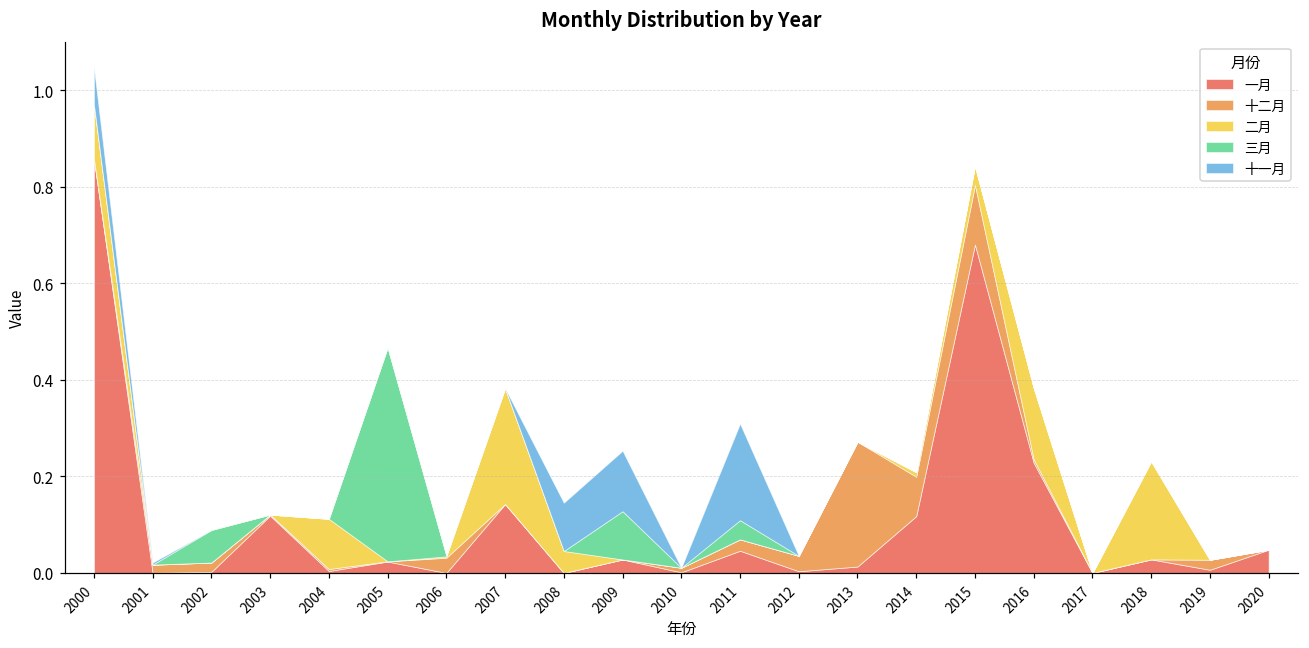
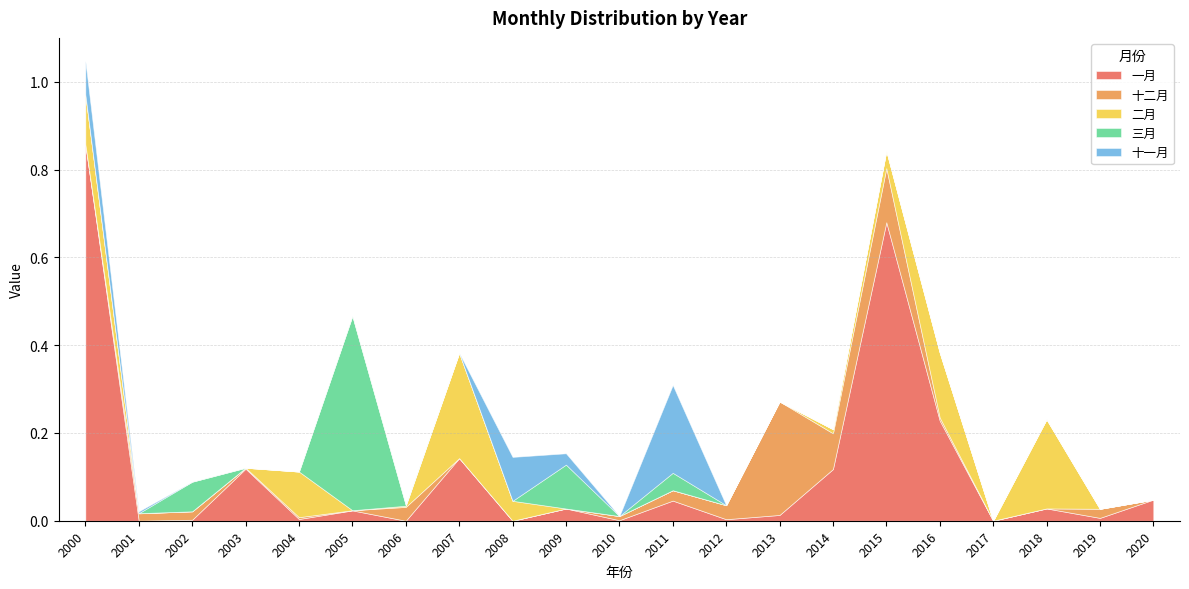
十一月, 2009: 0.13 -> 0.03
